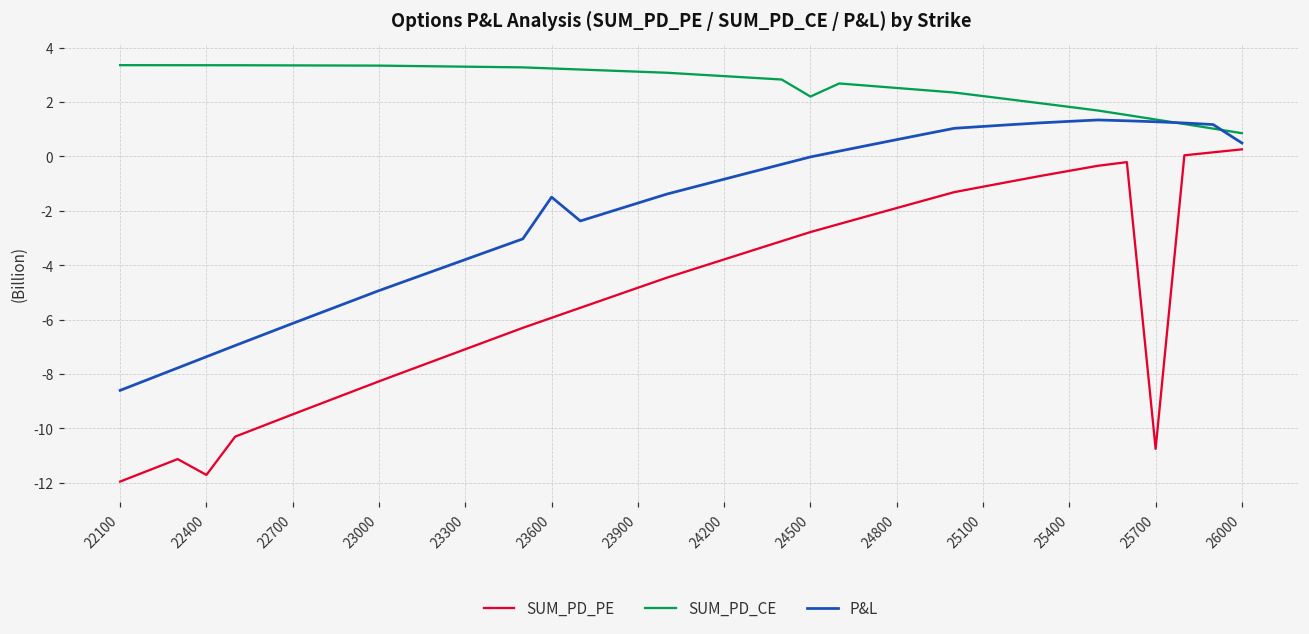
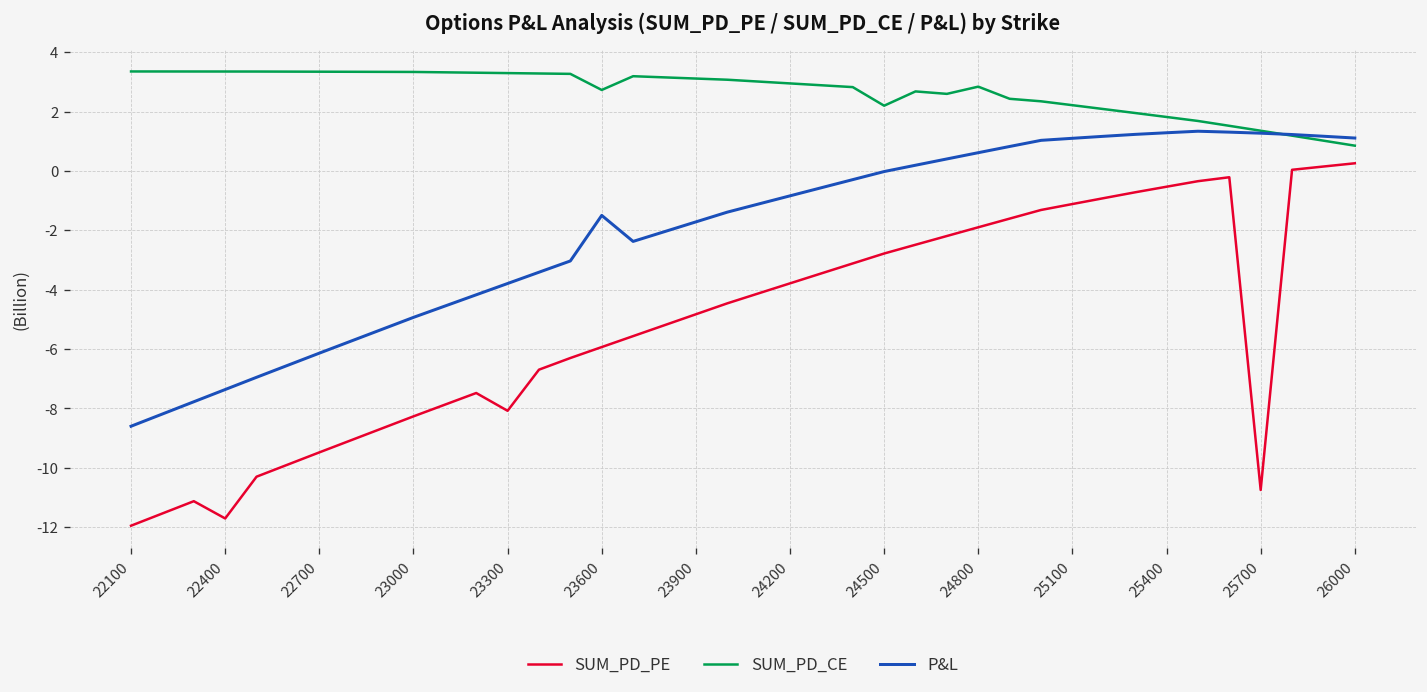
SUM_PD_PE, 23300: -7.1 -> -8.1
SUM_PD_CE, 23600: 3.2 -> 2.7
SUM_PD_CE, 24800: 2.5 -> 2.8
P&L, 26000: 0.5 -> 1.1
